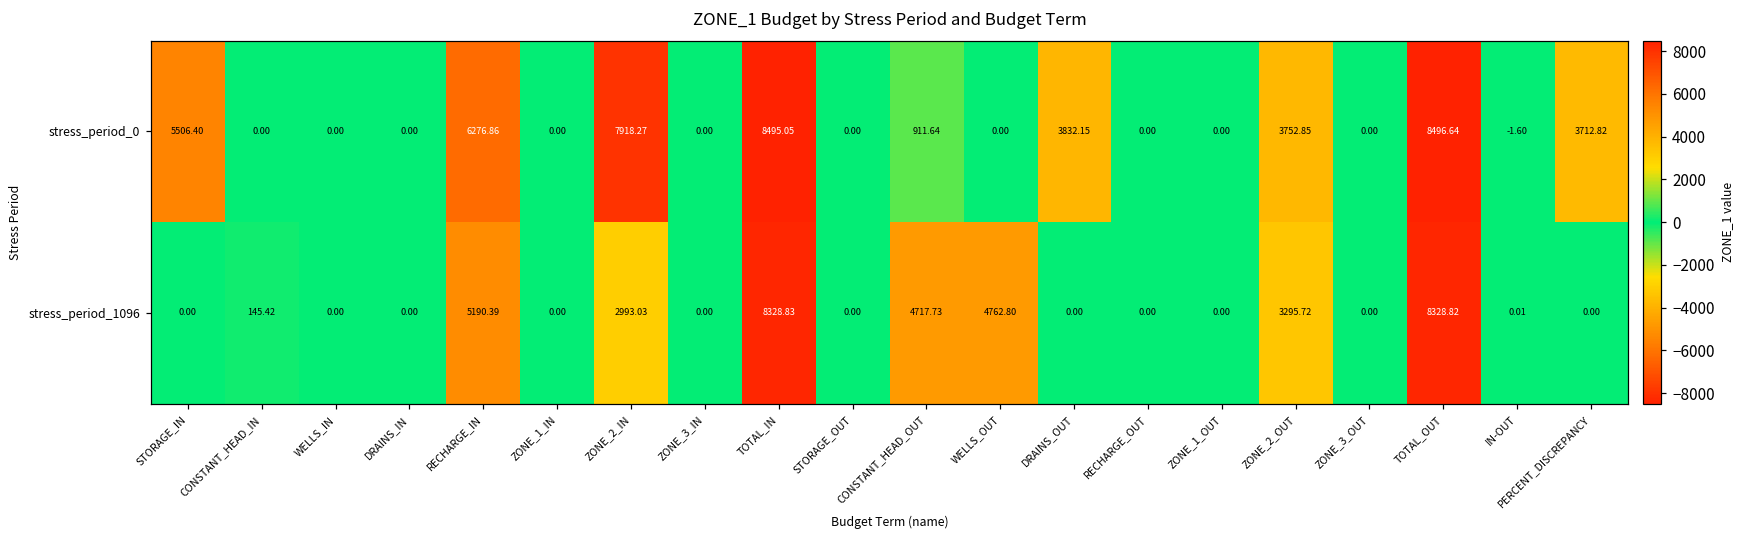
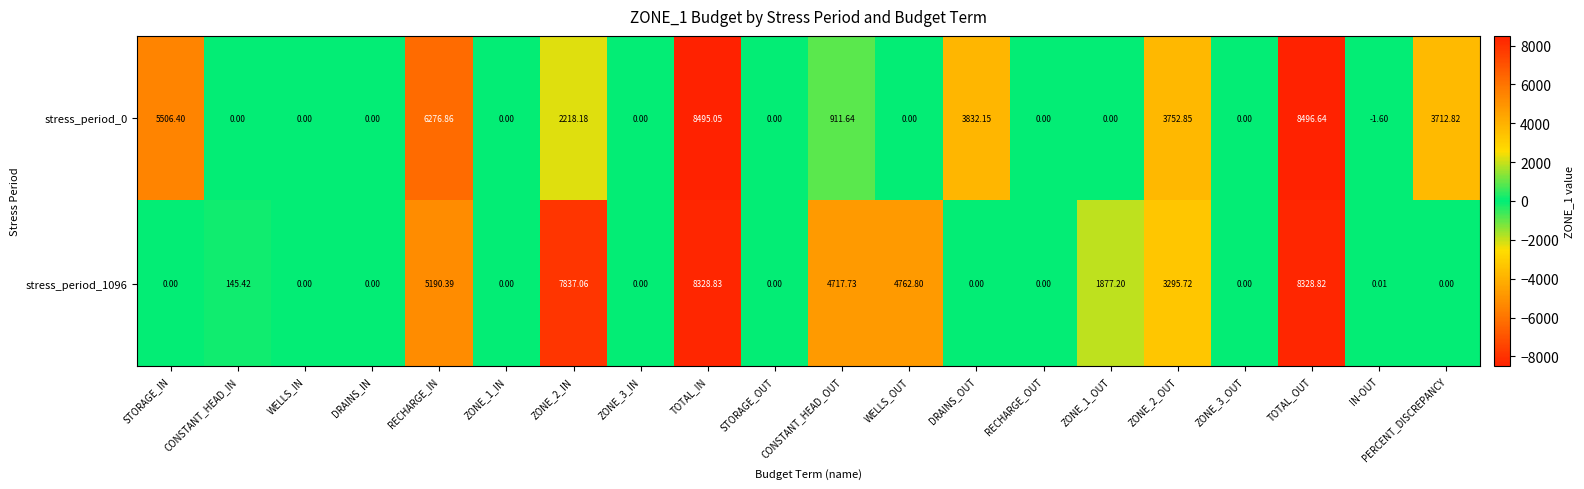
stress_period_0, ZONE_2_IN: 7918.27 -> 2218.18
stress_period_1096, ZONE_2_IN: 2993.03 -> 7837.06
stress_period_1096, ZONE_1_OUT: 0.00 -> 1877.20
